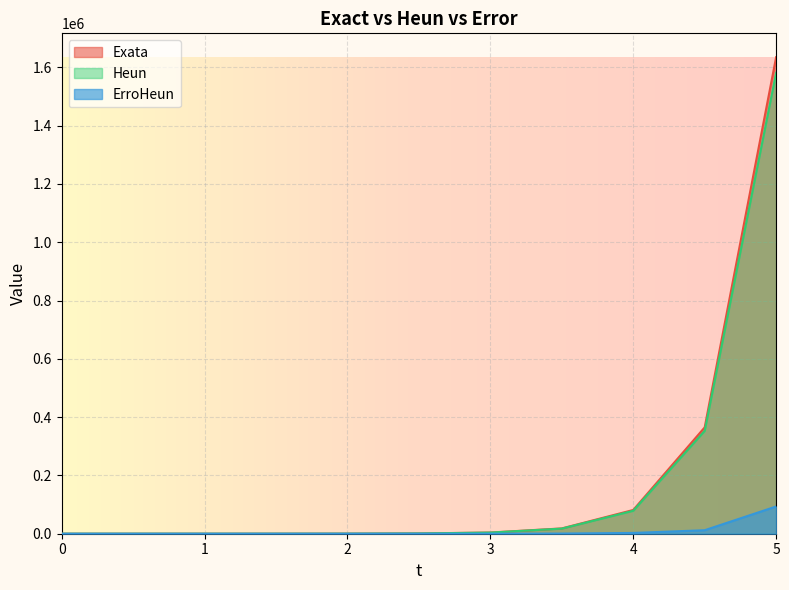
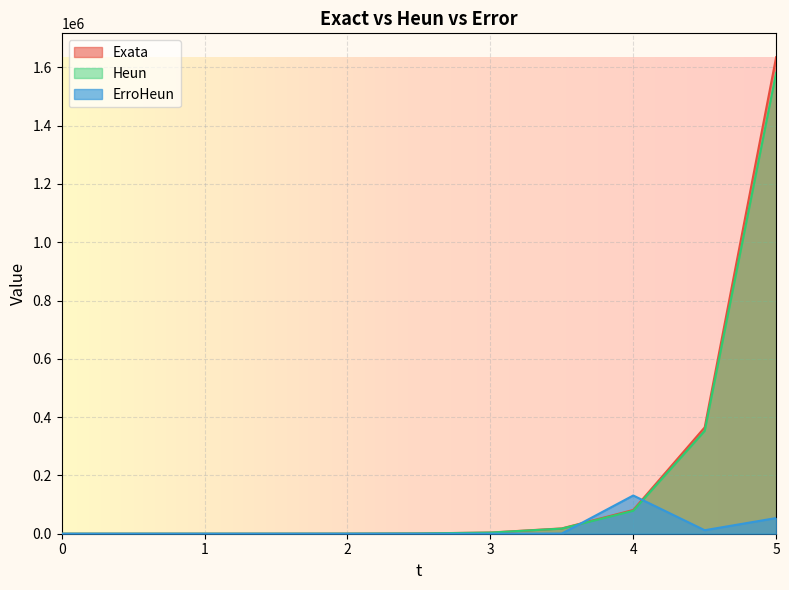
ErroHeun, 4: 0 -> 130000
ErroHeun, 5: 90000 -> 50000
